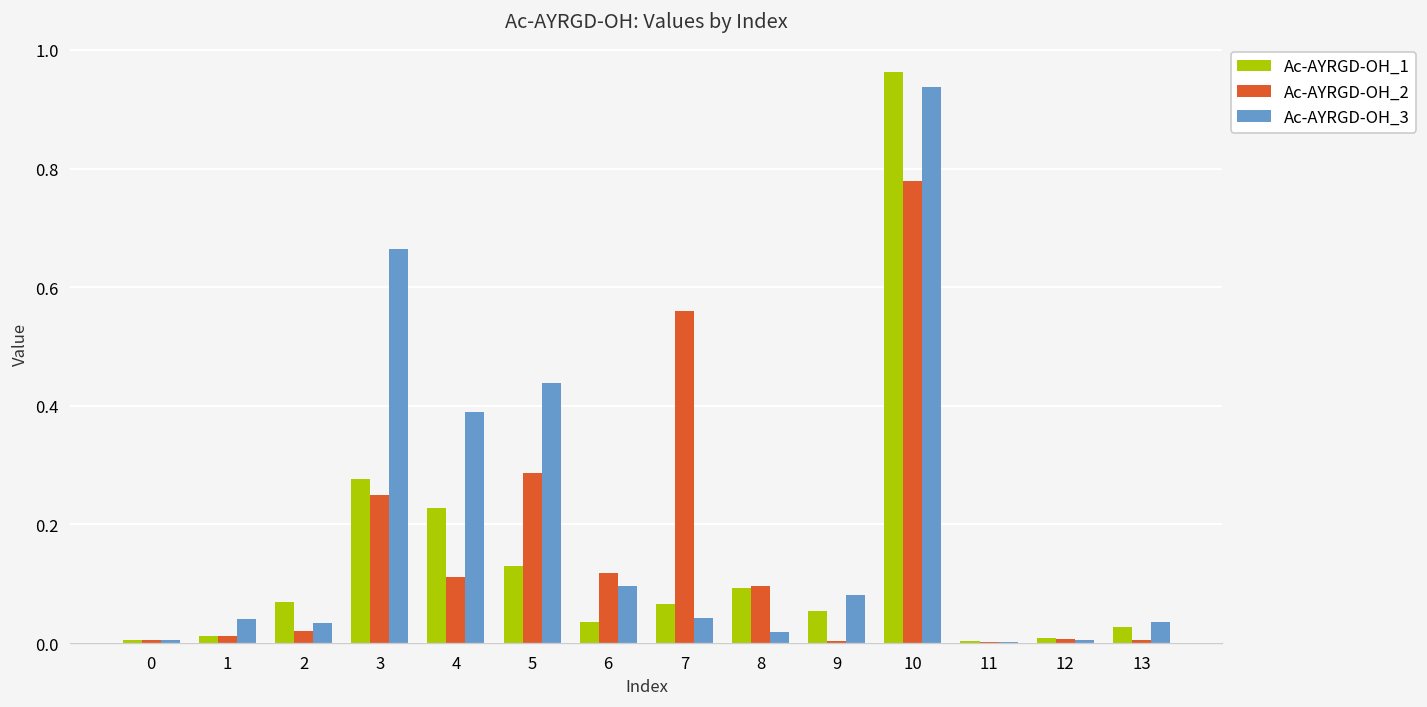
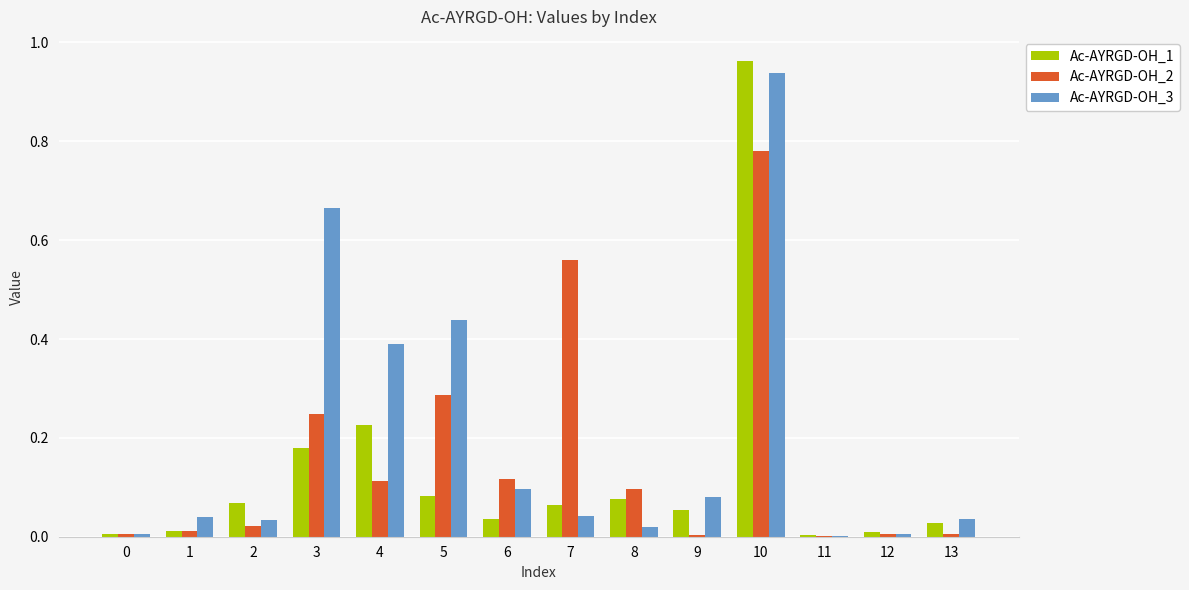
Ac-AYRGD-OH_1, 3: 0.28 -> 0.18
Ac-AYRGD-OH_1, 5: 0.13 -> 0.08
Ac-AYRGD-OH_1, 8: 0.09 -> 0.08
